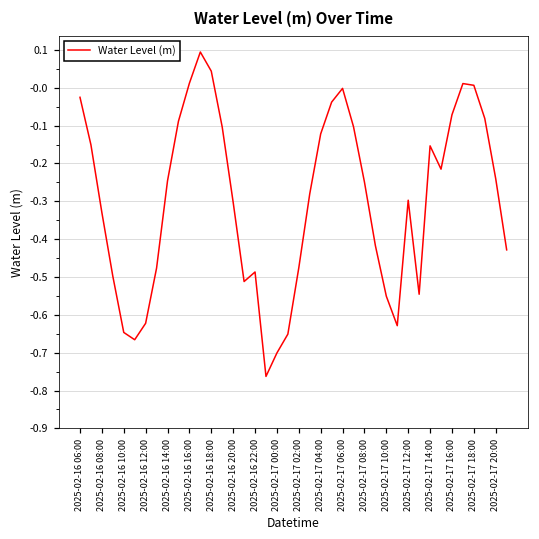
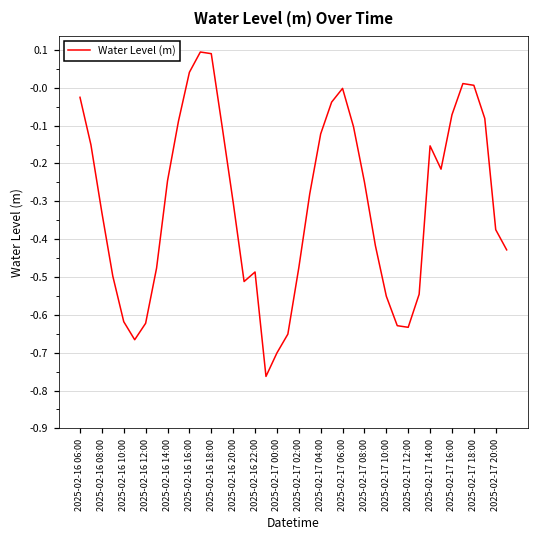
2025-02-16 10:00: -0.65 -> -0.62
2025-02-16 16:00: 0.01 -> 0.04
2025-02-16 18:00: 0.04 -> 0.09
2025-02-17 12:00: -0.30 -> -0.63
2025-02-17 20:00: -0.24 -> -0.38
